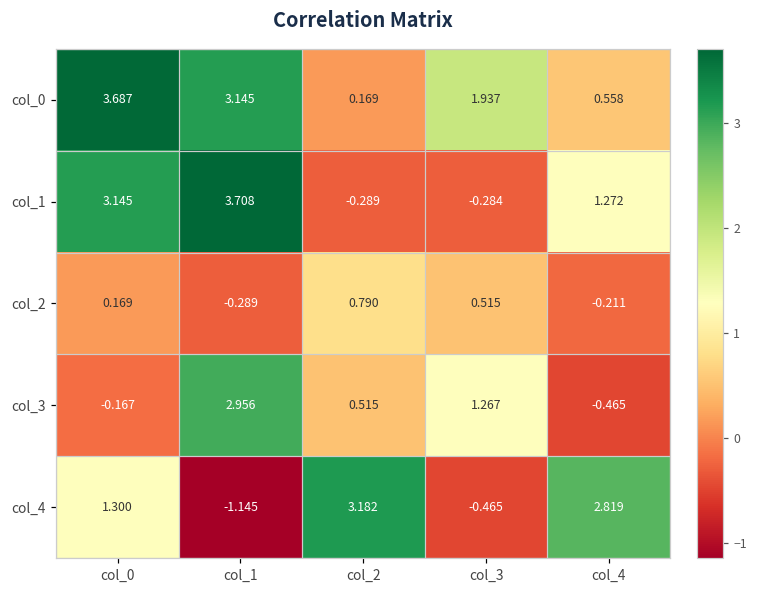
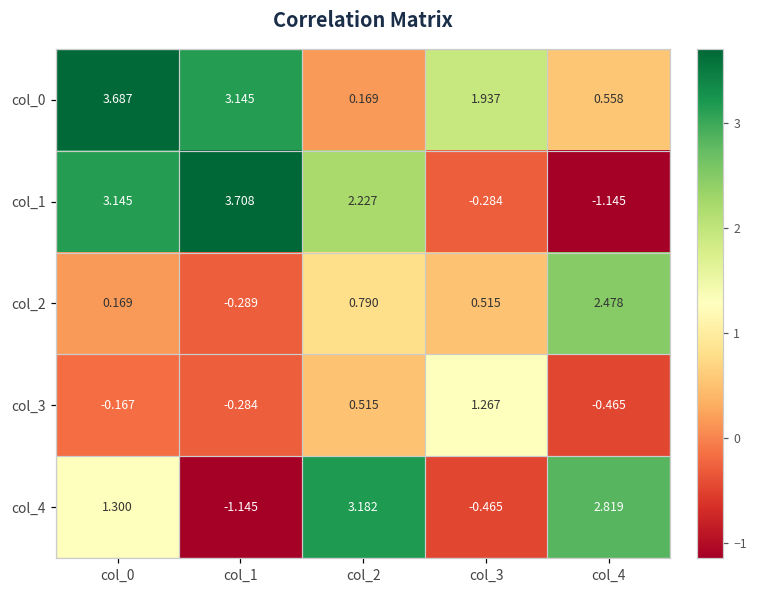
col_1, col_2: -0.289 -> 2.227
col_1, col_4: 1.272 -> -1.145
col_2, col_4: -0.211 -> 2.478
col_3, col_1: 2.956 -> -0.284
